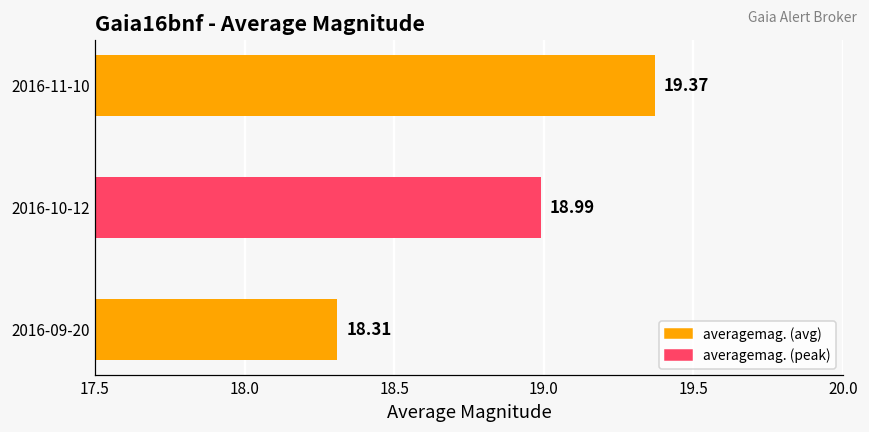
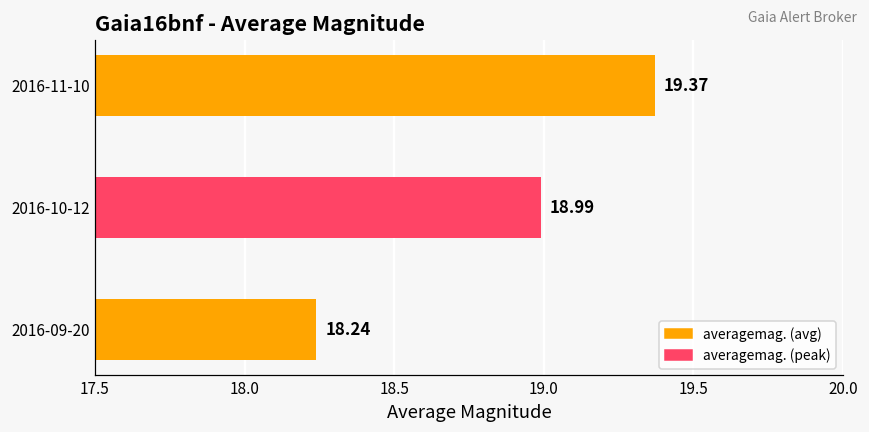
2016-09-20: 18.31 -> 18.24
